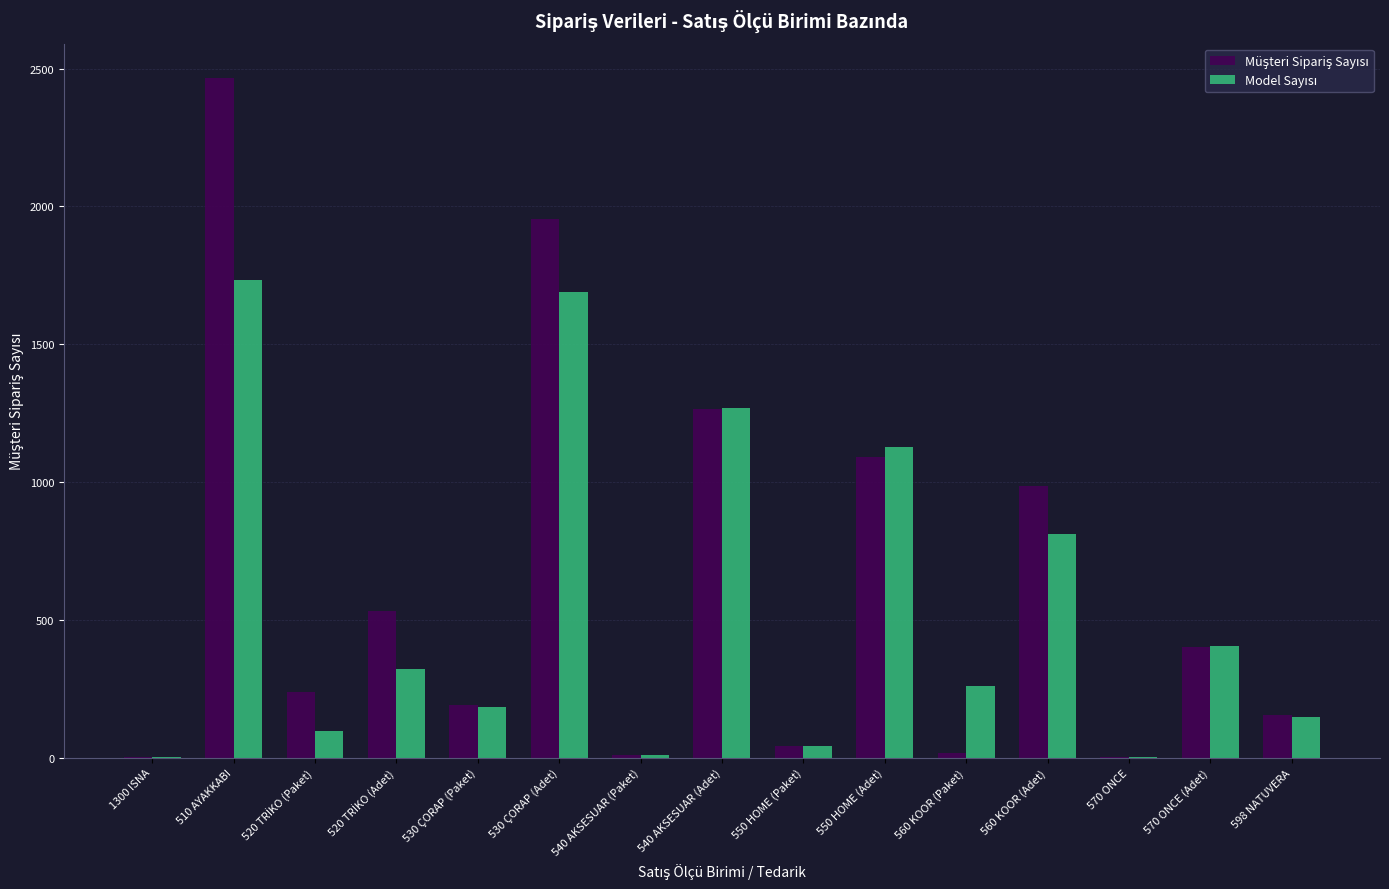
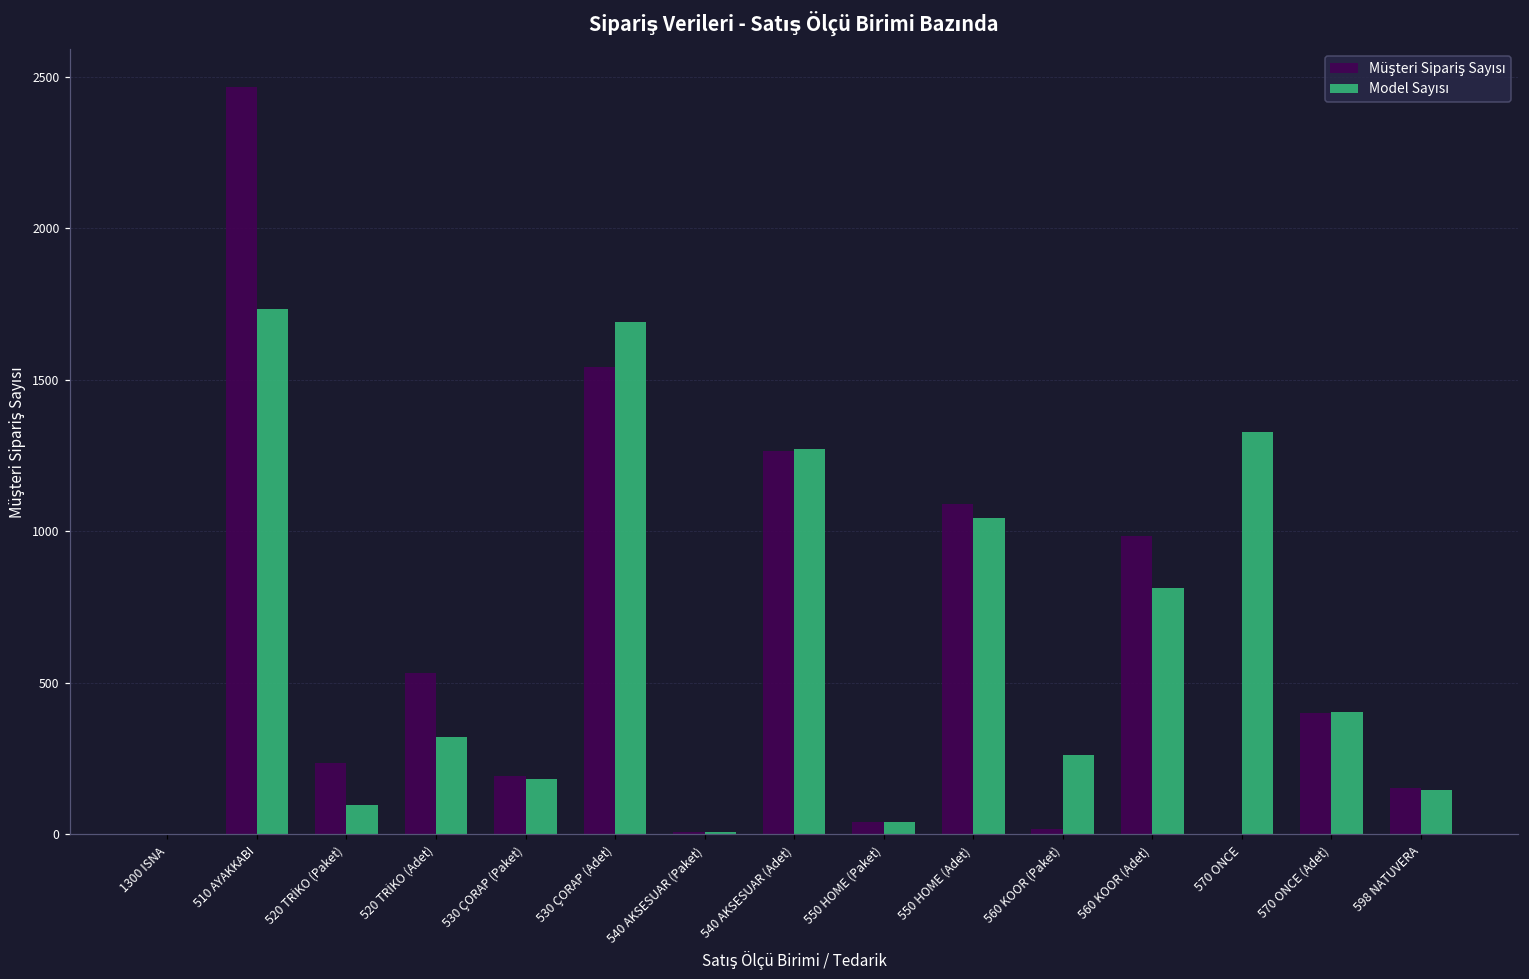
Müşteri Sipariş Sayısı, 530 ÇORAP (Adet): 1950 -> 1540
Model Sayısı, 550 HOME (Adet): 1130 -> 1040
Model Sayısı, 570 ONCE: 0 -> 1330
